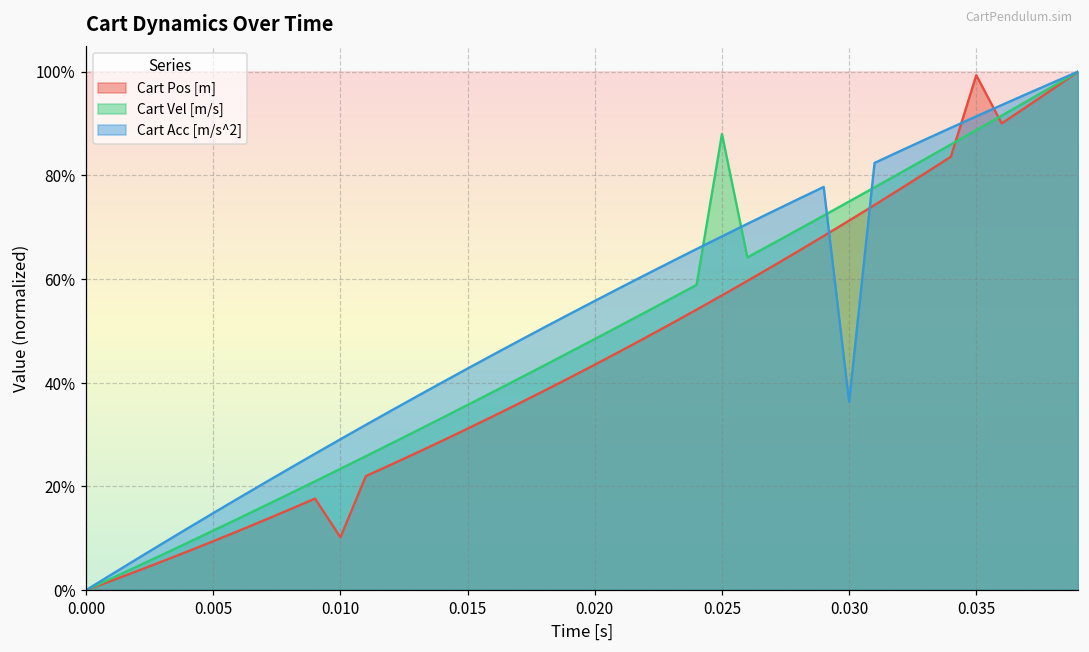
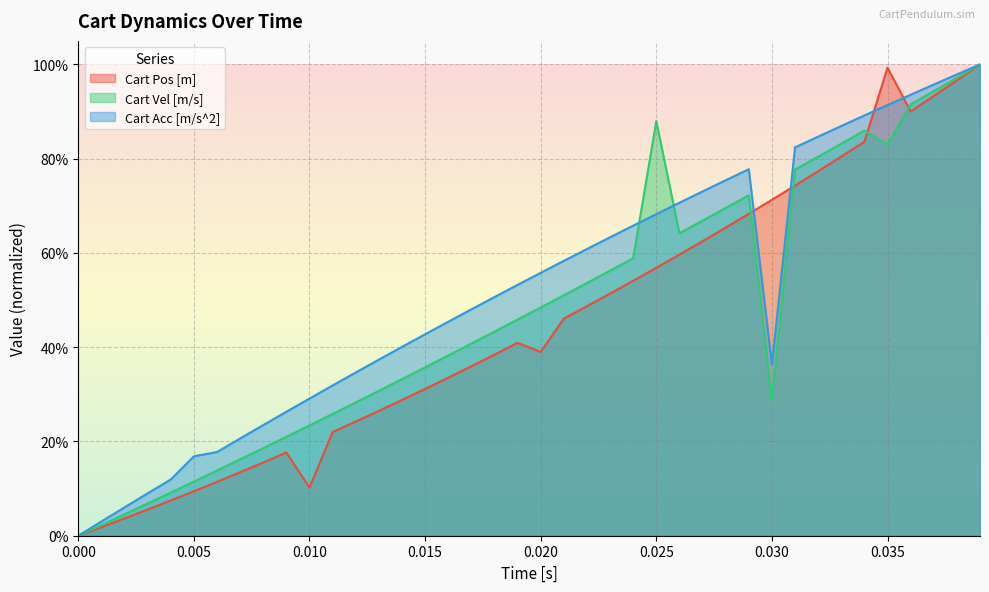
Cart Acc [m/s^2], 0.005: 15% -> 17%
Cart Pos [m], 0.020: 43% -> 39%
Cart Vel [m/s], 0.030: 75% -> 29%
Cart Vel [m/s], 0.035: 89% -> 83%
